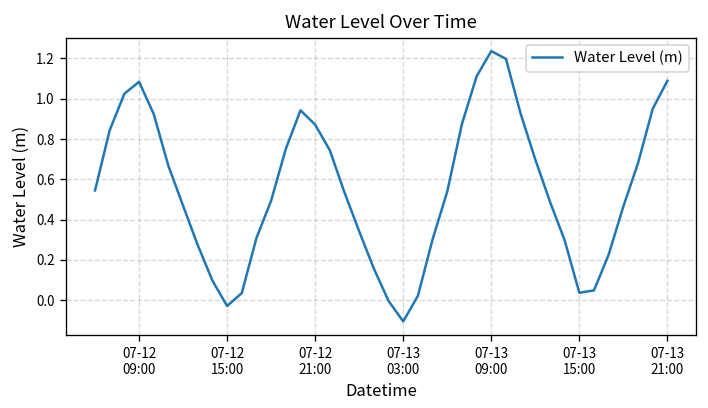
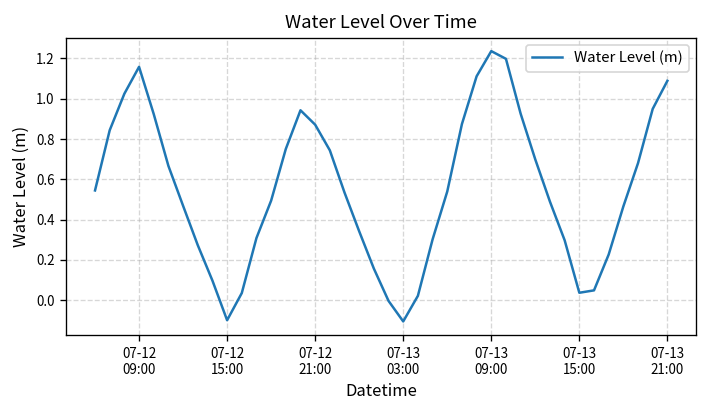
07-12 09:00: 1.08 -> 1.16
07-12 15:00: -0.03 -> -0.10
